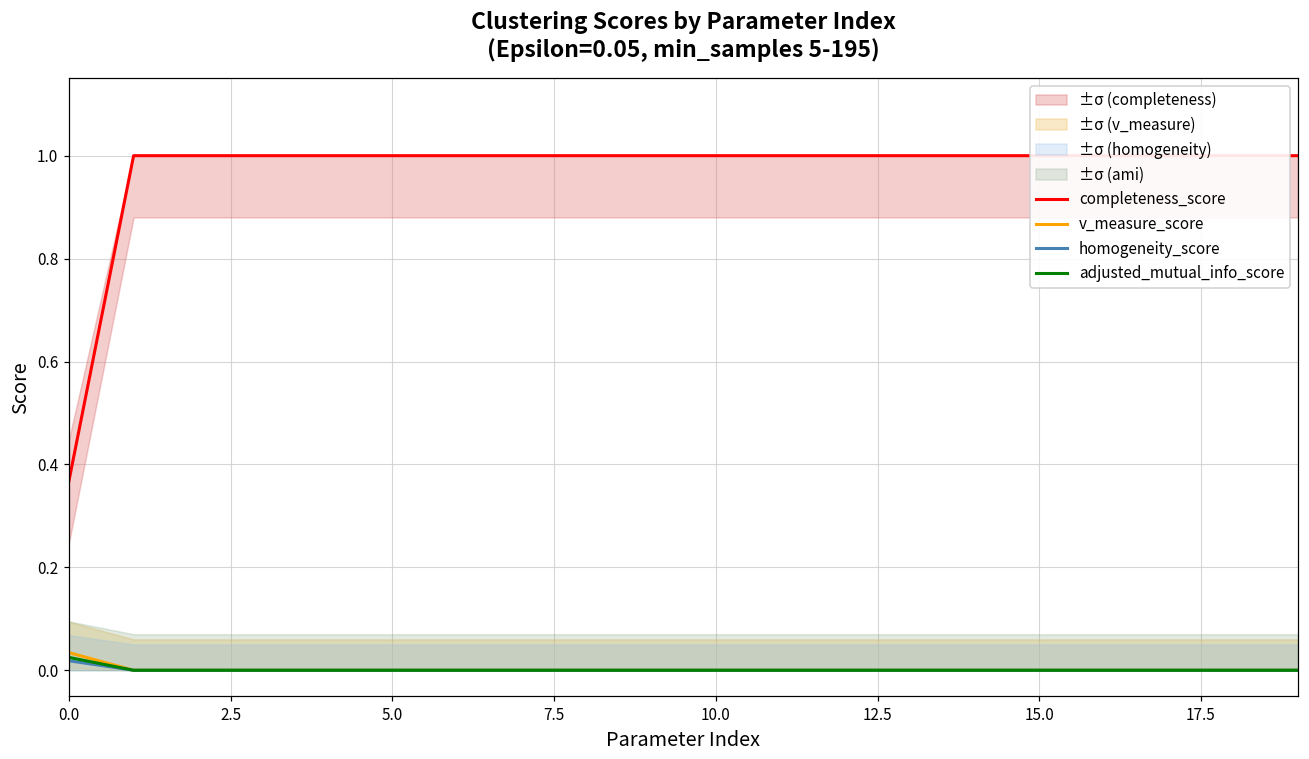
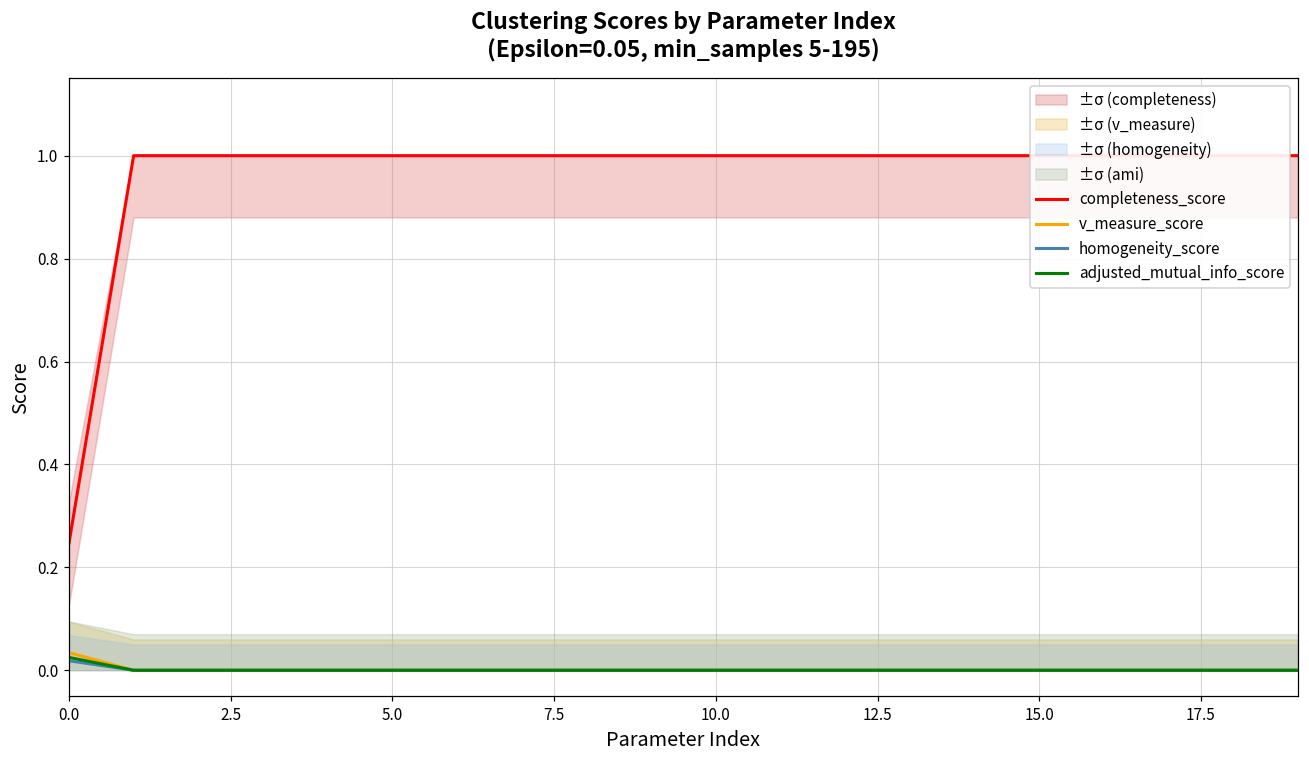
completeness_score, 0.0: 0.37 -> 0.25
